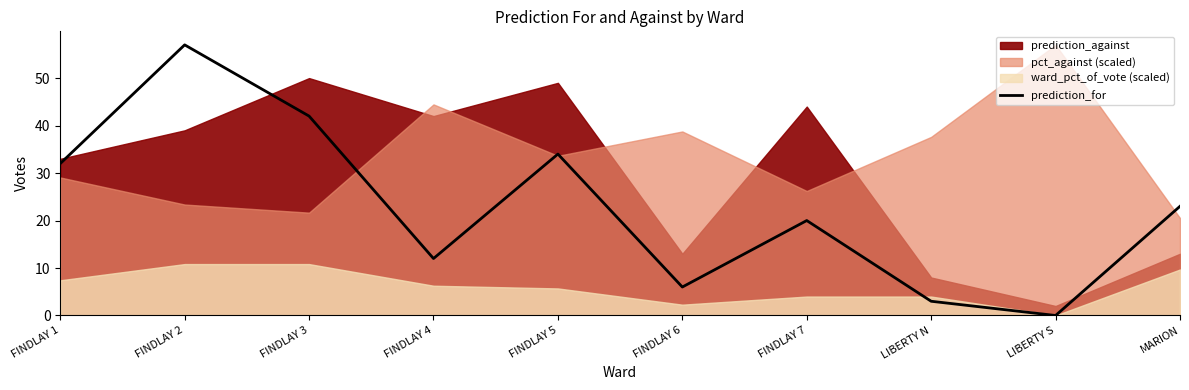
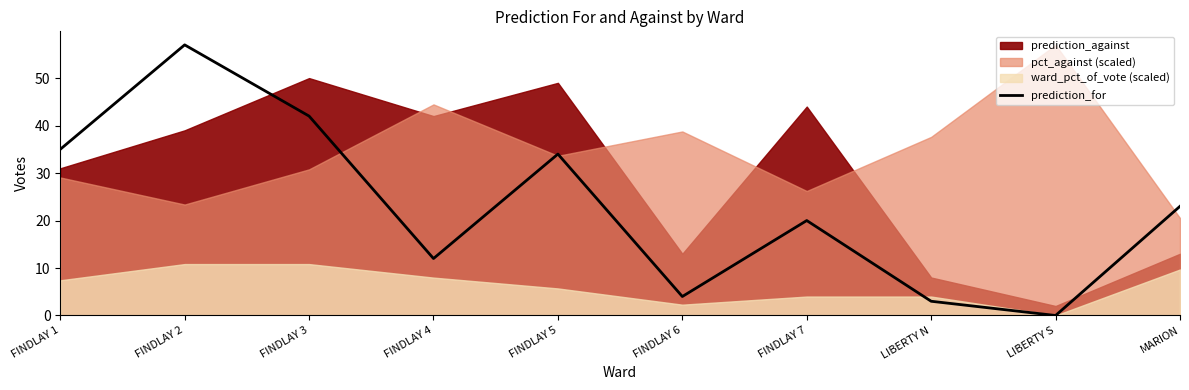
prediction_for, FINDLAY 1: 32 -> 35
prediction_against, FINDLAY 1: 33 -> 31
pct_against (scaled), FINDLAY 3: 22 -> 31
ward_pct_of_vote (scaled), FINDLAY 4: 6 -> 8
prediction_for, FINDLAY 6: 6 -> 4
